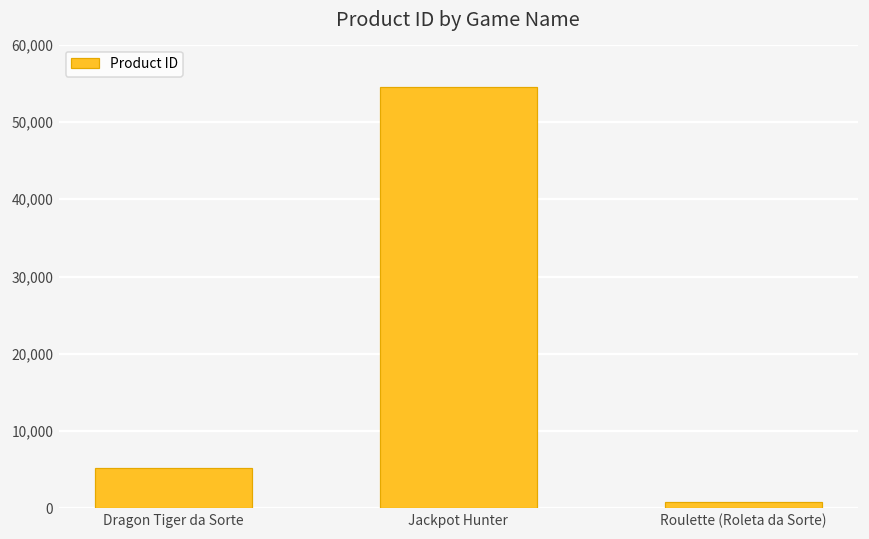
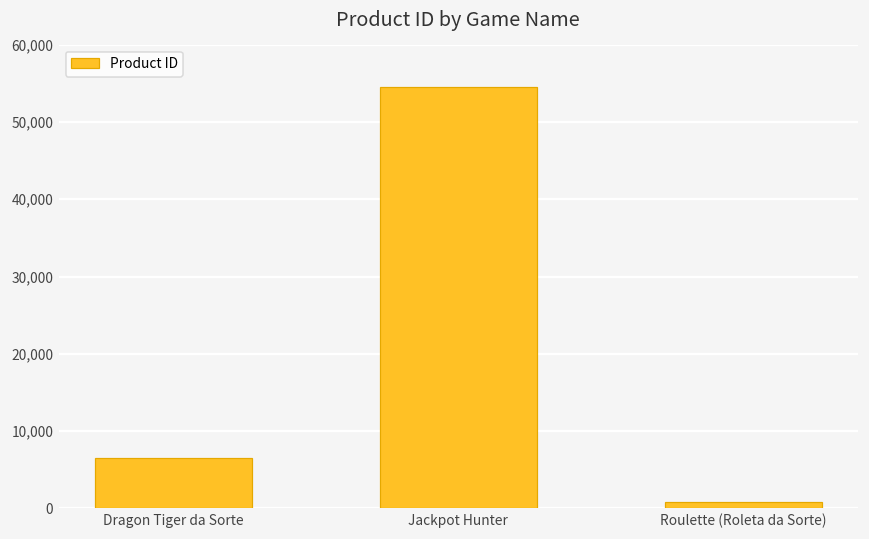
Dragon Tiger da Sorte: 5,000 -> 7,000
